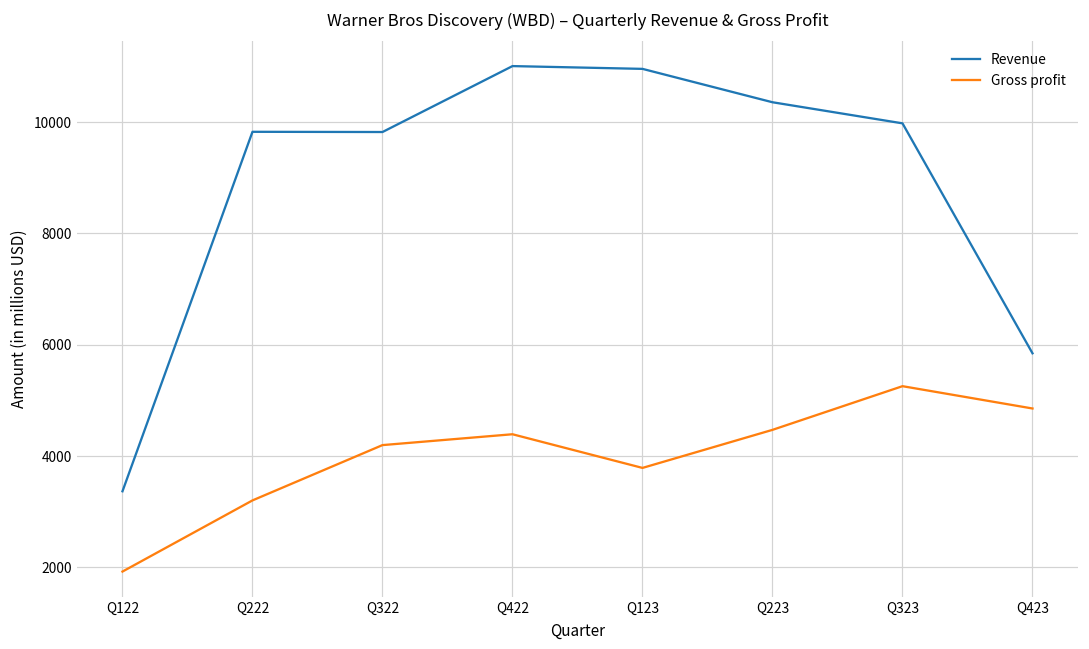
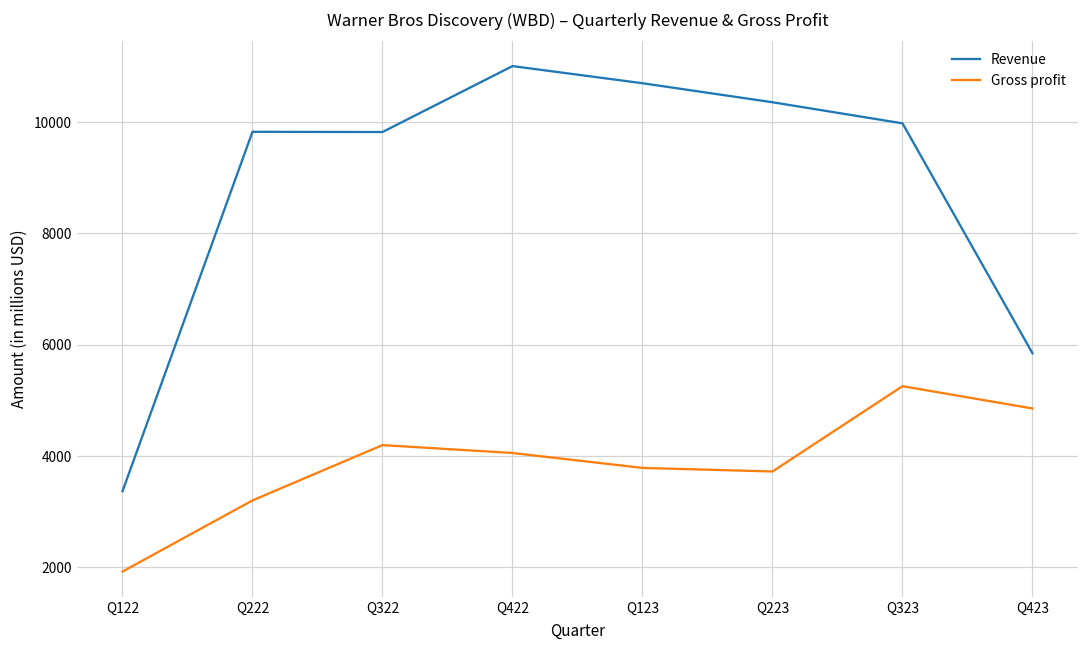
Gross profit, Q422: 4400 -> 4100
Revenue, Q123: 11000 -> 10700
Gross profit, Q223: 4500 -> 3700
